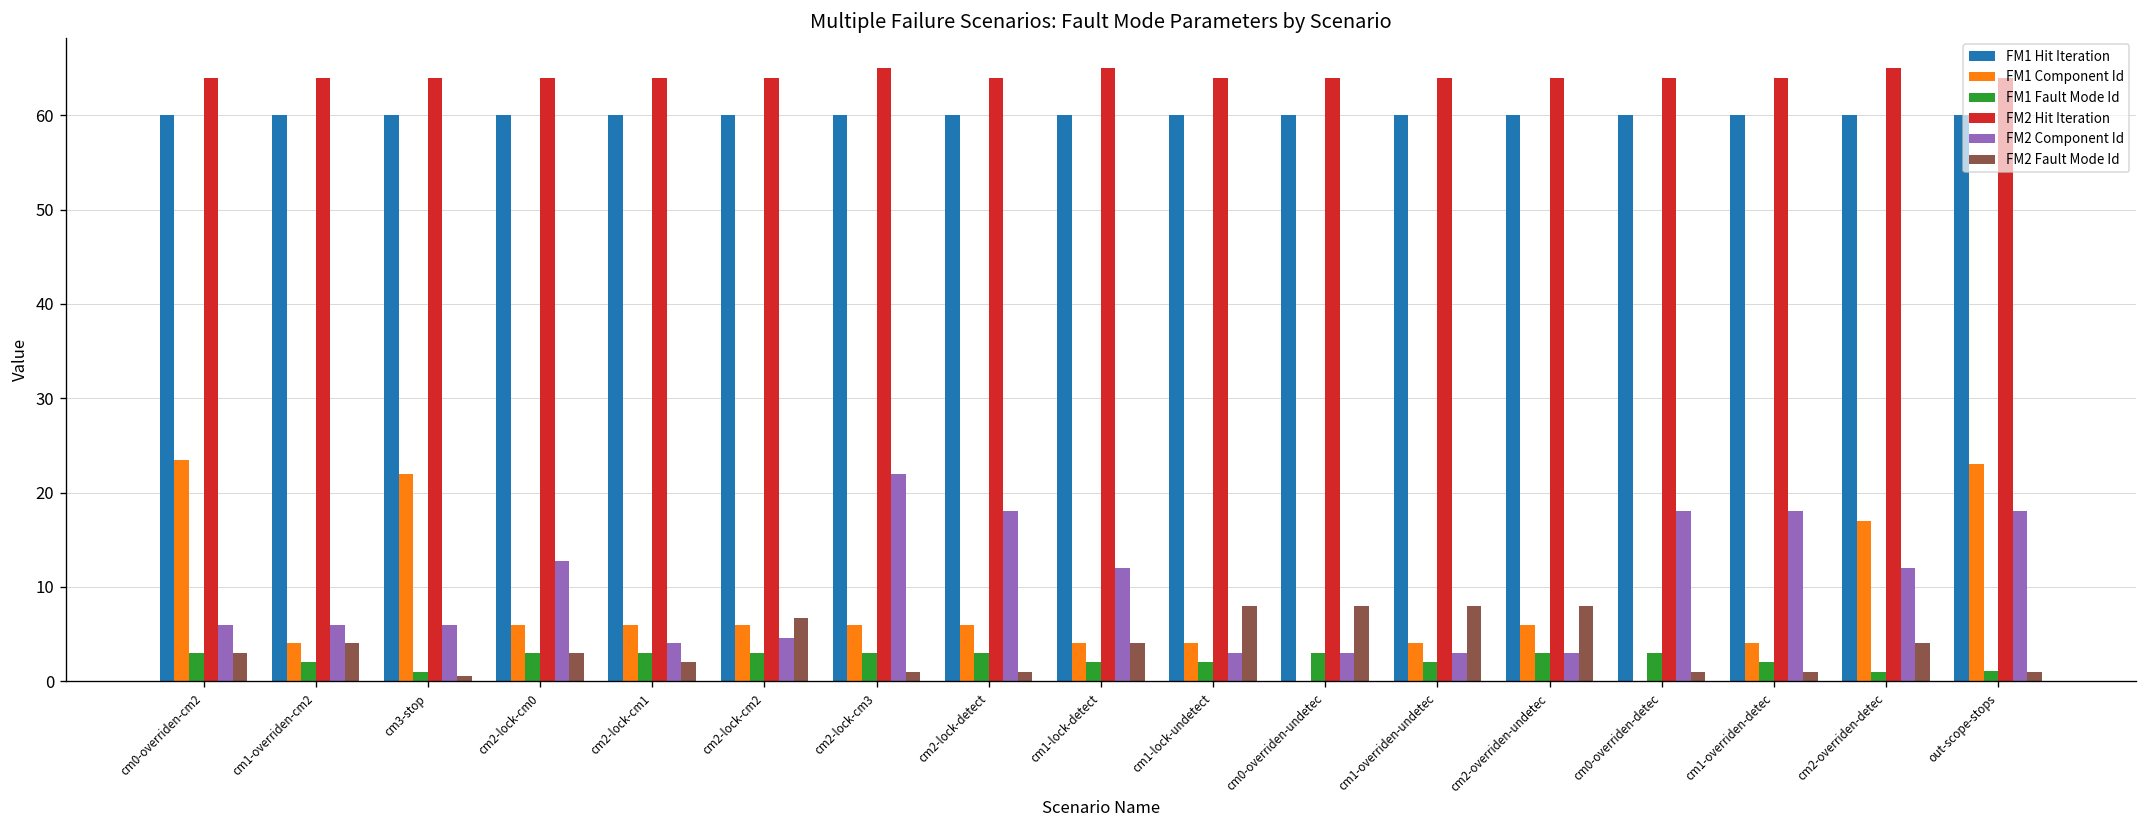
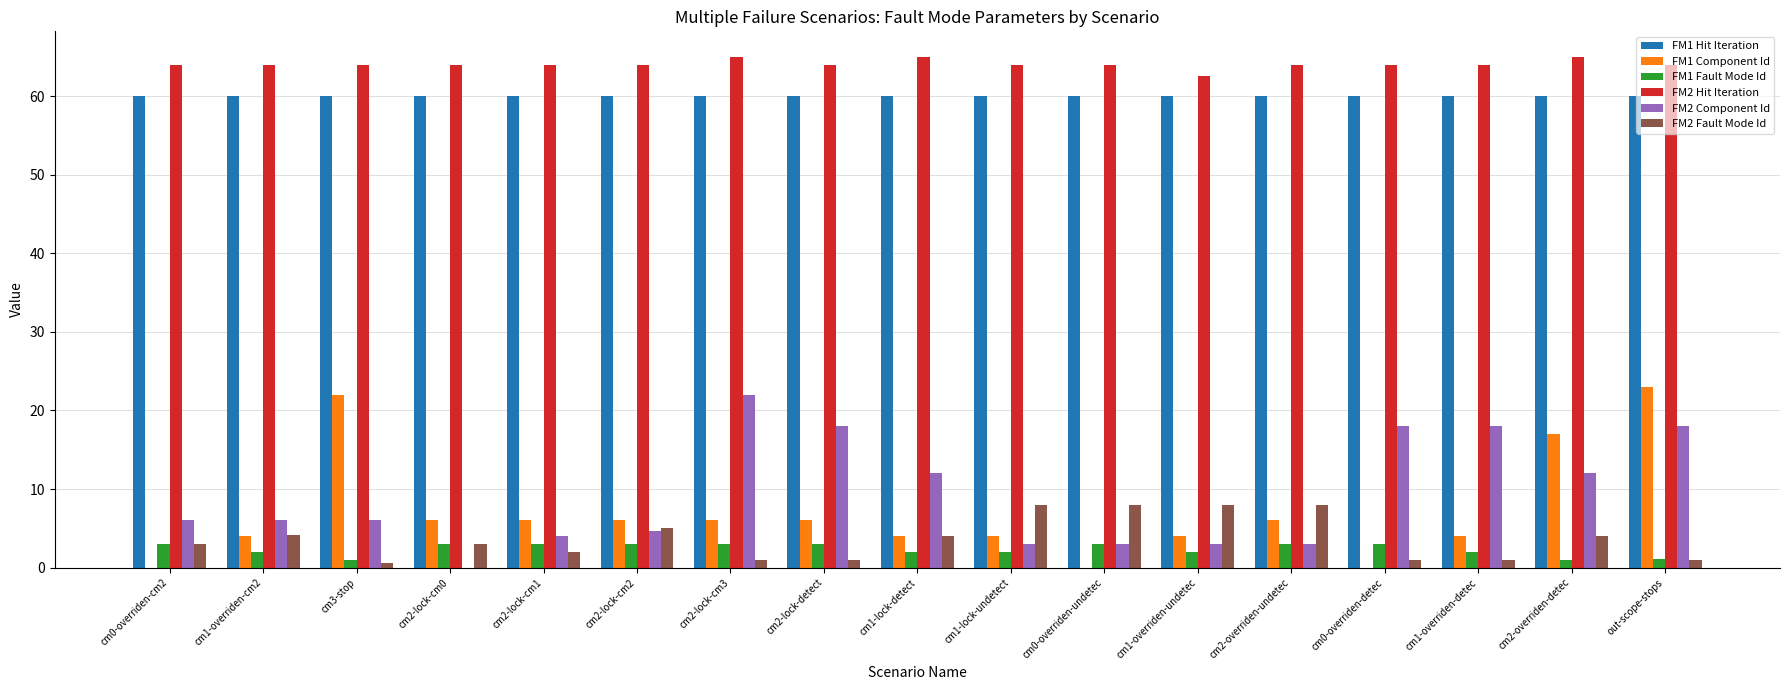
FM1 Component Id, cm0-overriden-cm2: 24 -> 0
FM2 Component Id, cm2-lock-cm0: 13 -> 0
FM2 Fault Mode Id, cm2-lock-cm2: 7 -> 5
FM2 Hit Iteration, cm1-overriden-undetec: 64 -> 63
